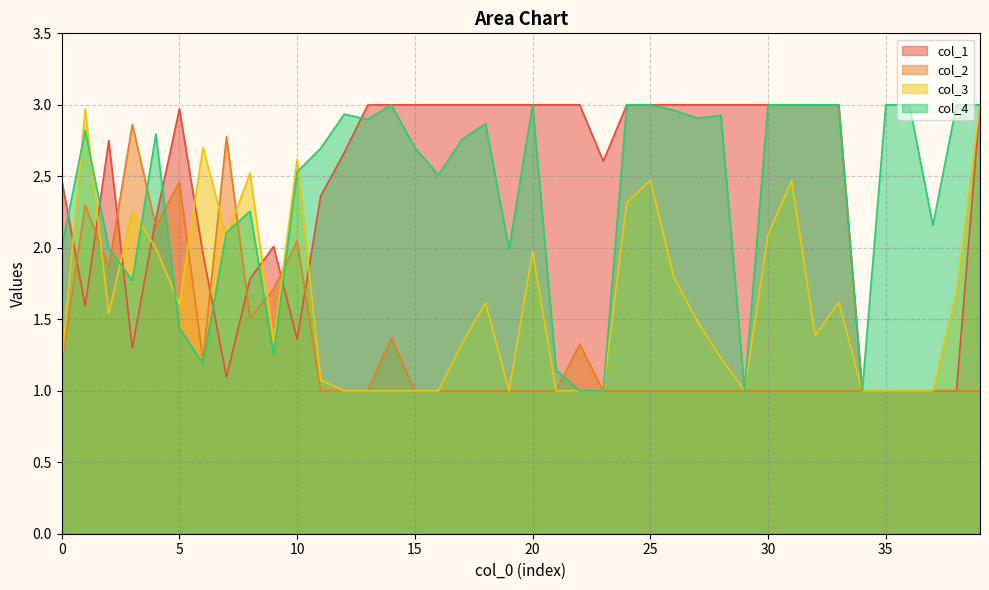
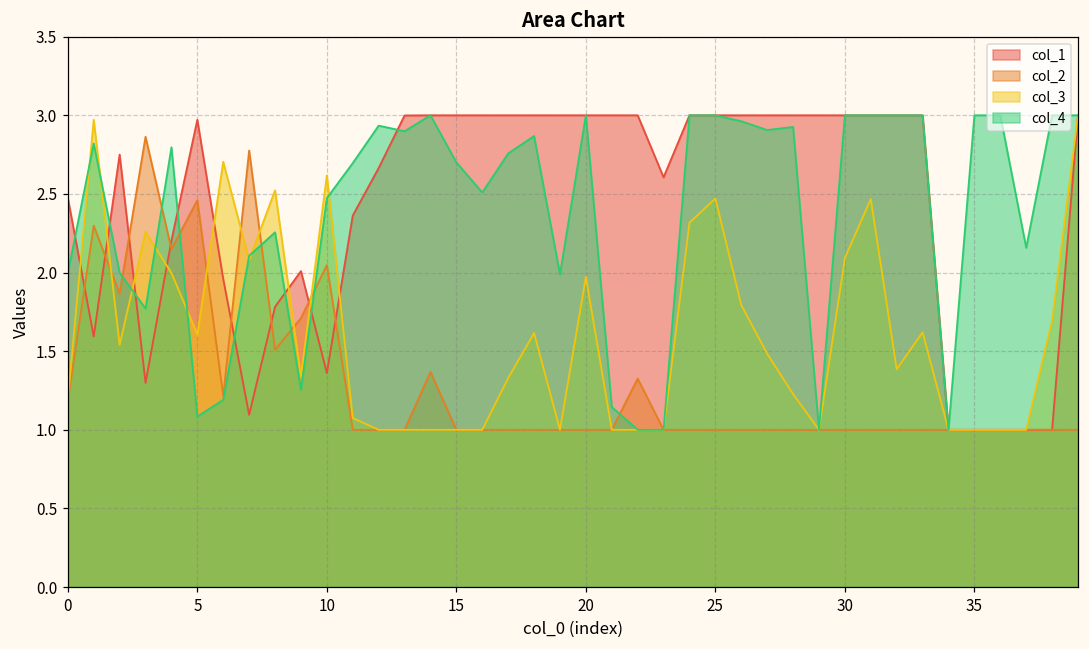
col_4, 5: 1.44 -> 1.08
col_4, 10: 2.53 -> 2.47
